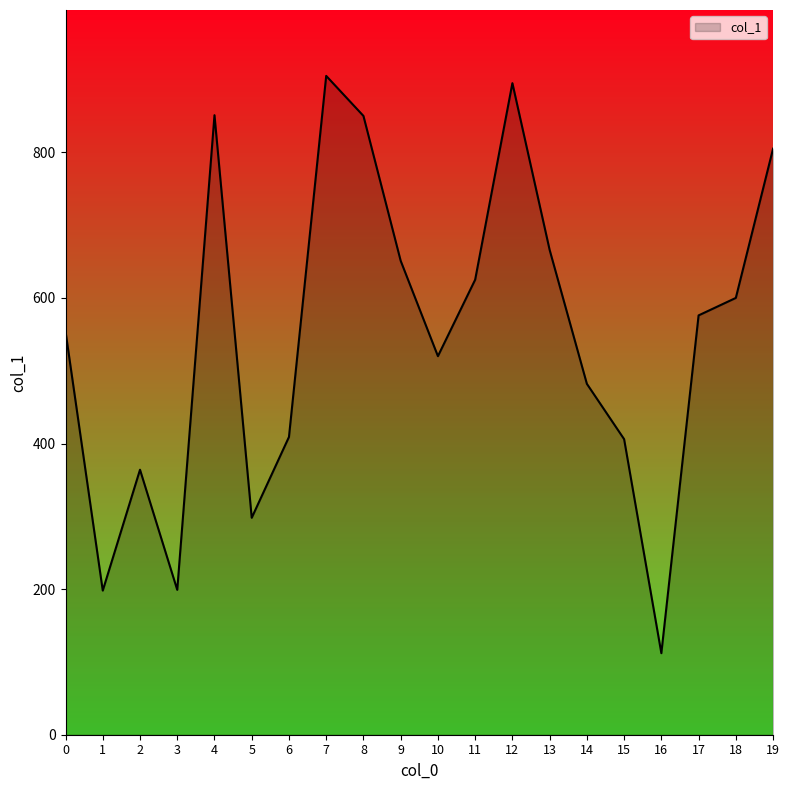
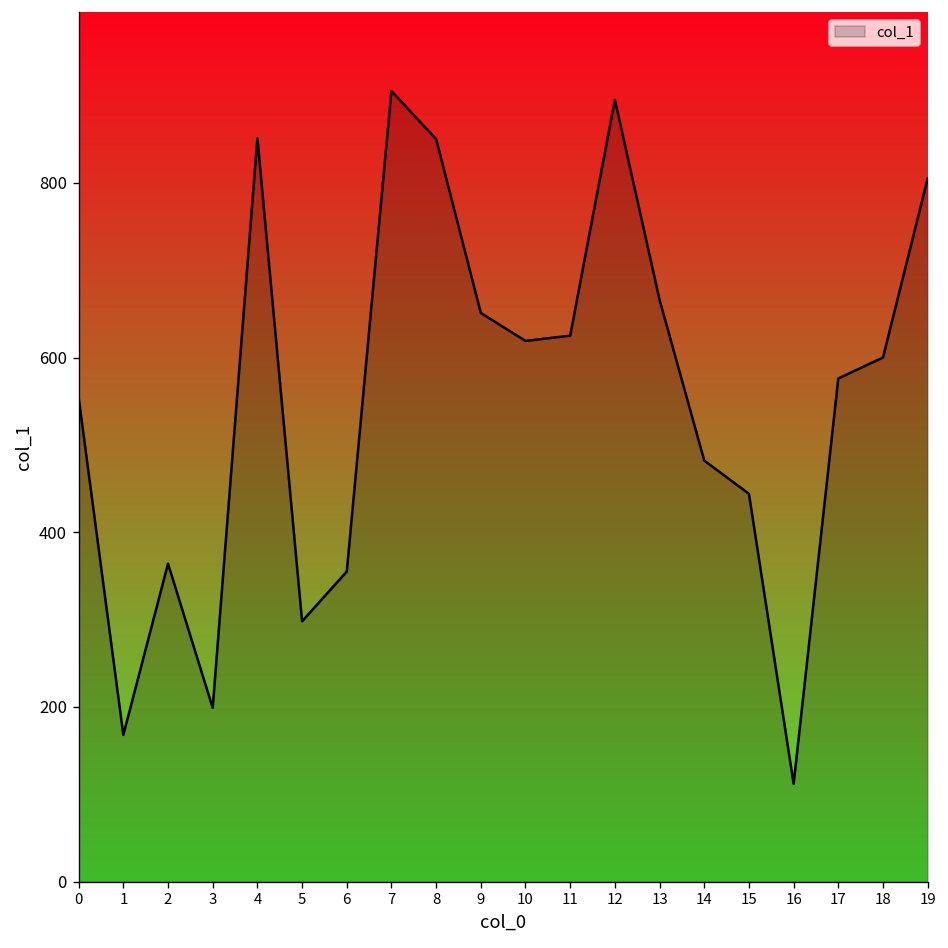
1: 200 -> 170
6: 410 -> 360
10: 520 -> 620
15: 410 -> 440
